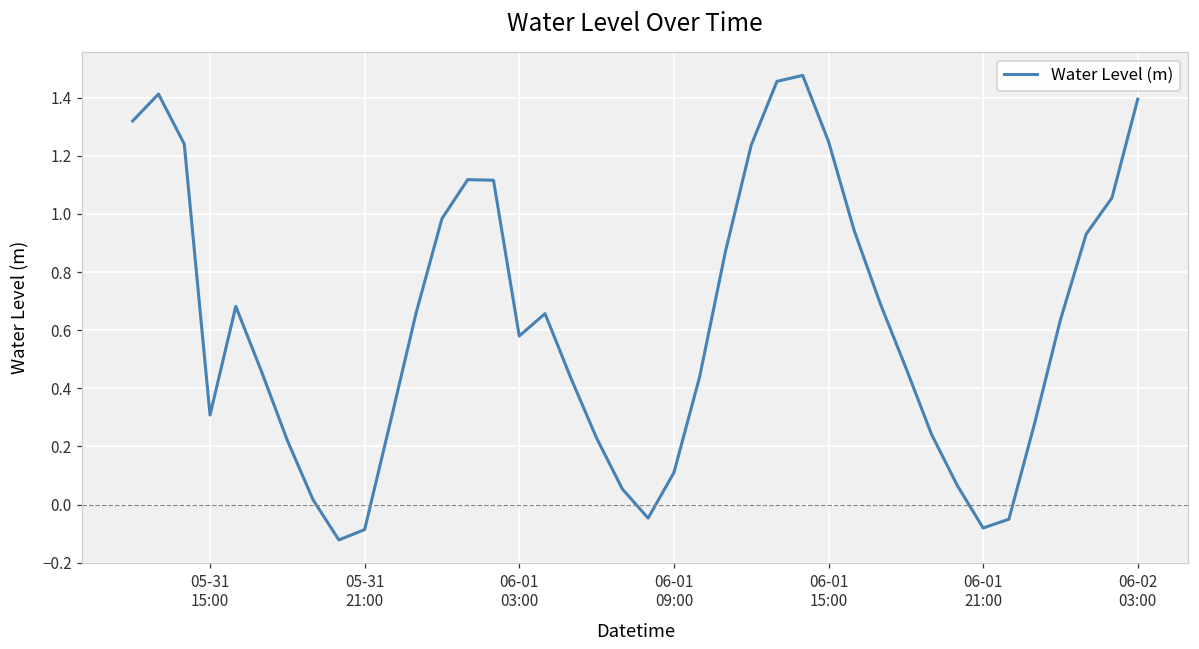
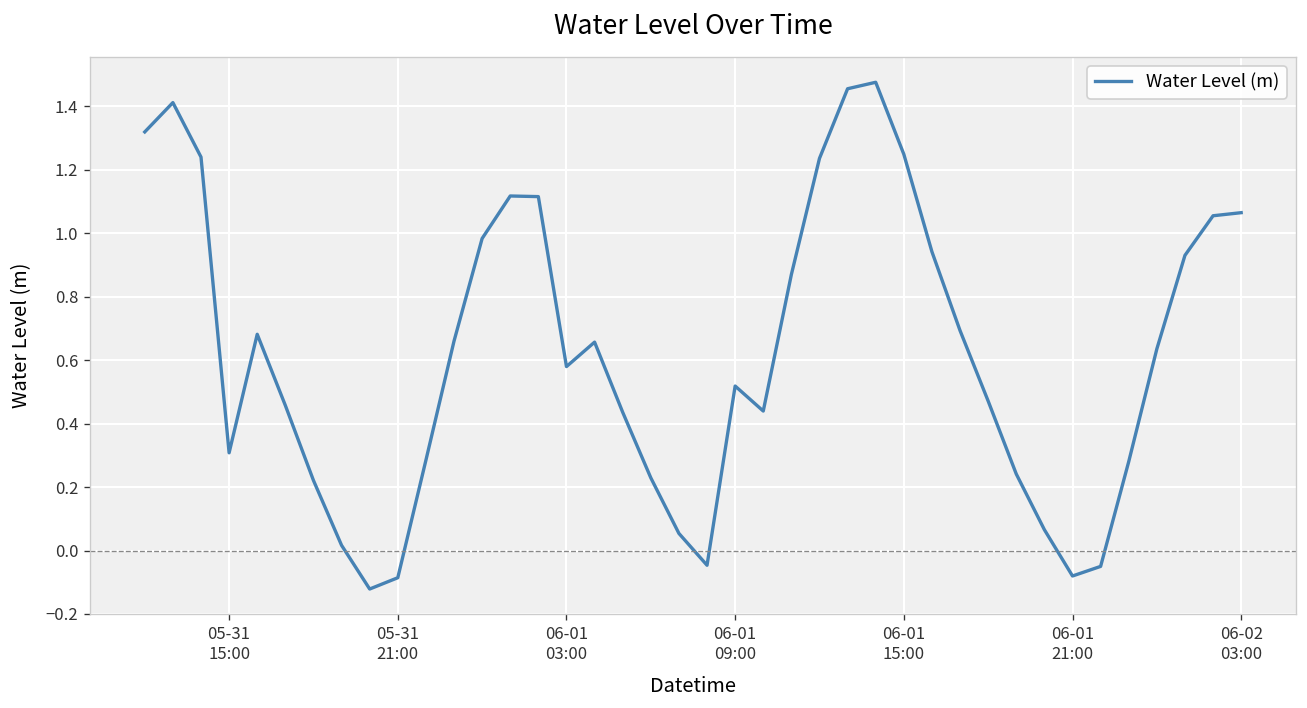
06-01 09:00: 0.11 -> 0.52
06-02 03:00: 1.39 -> 1.07
